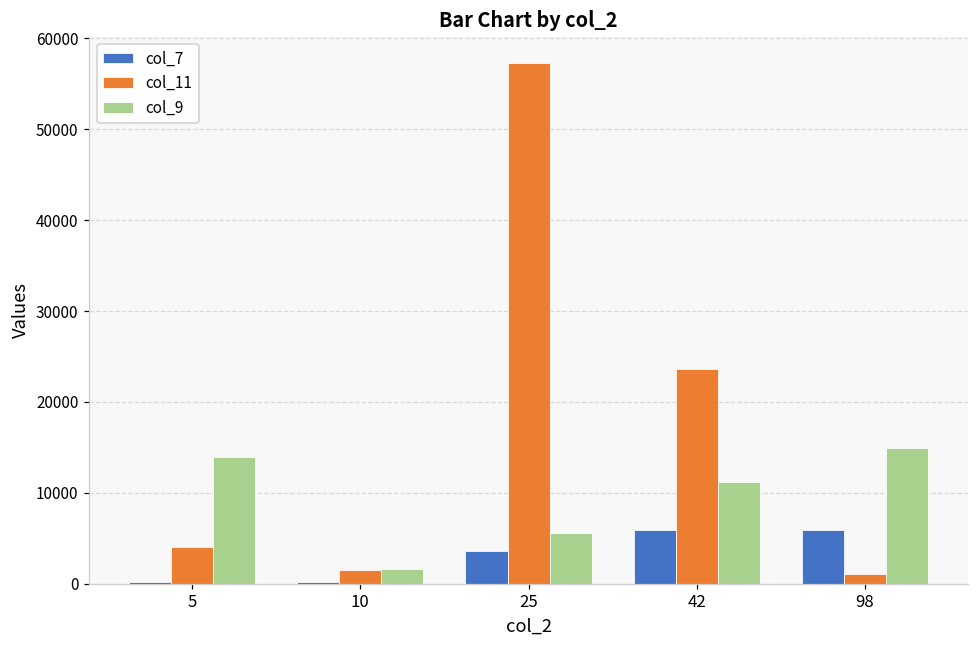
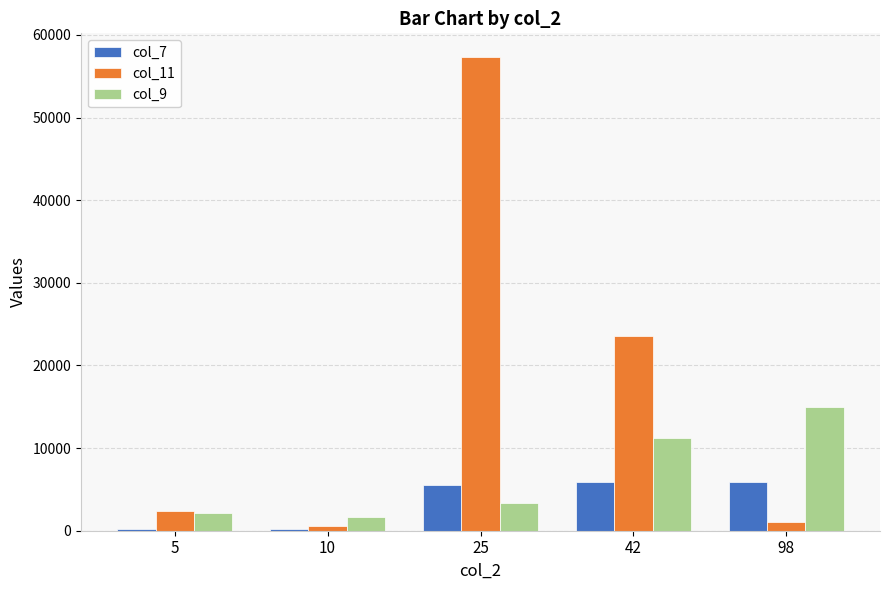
col_11, 5: 4000 -> 2000
col_9, 5: 14000 -> 2000
col_11, 10: 1500 -> 500
col_7, 25: 4000 -> 6000
col_9, 25: 6000 -> 3000
